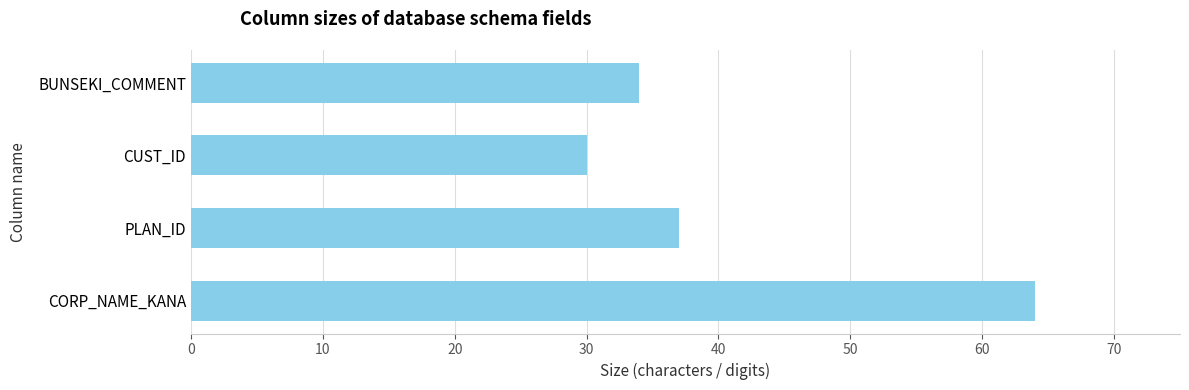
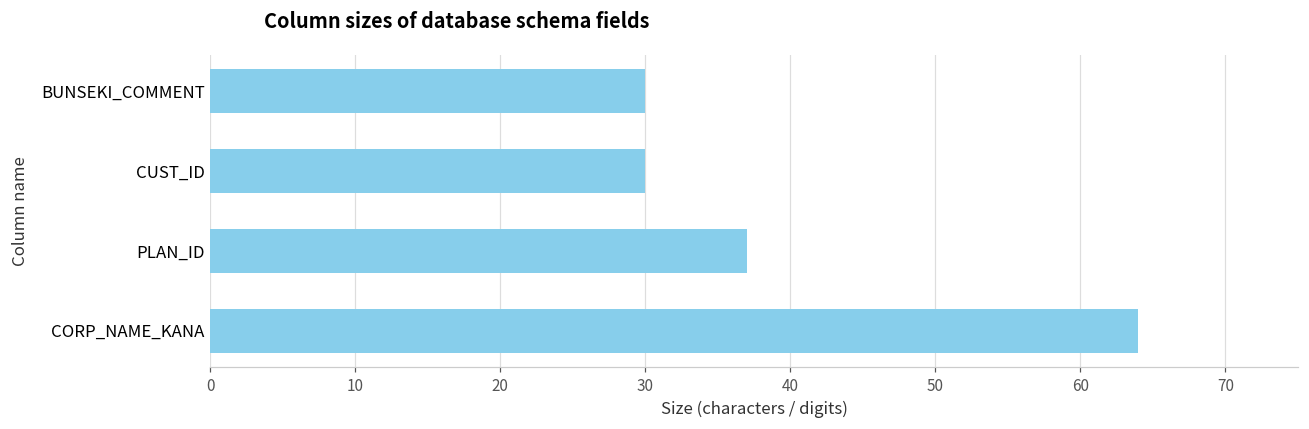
BUNSEKI_COMMENT: 34 -> 30
